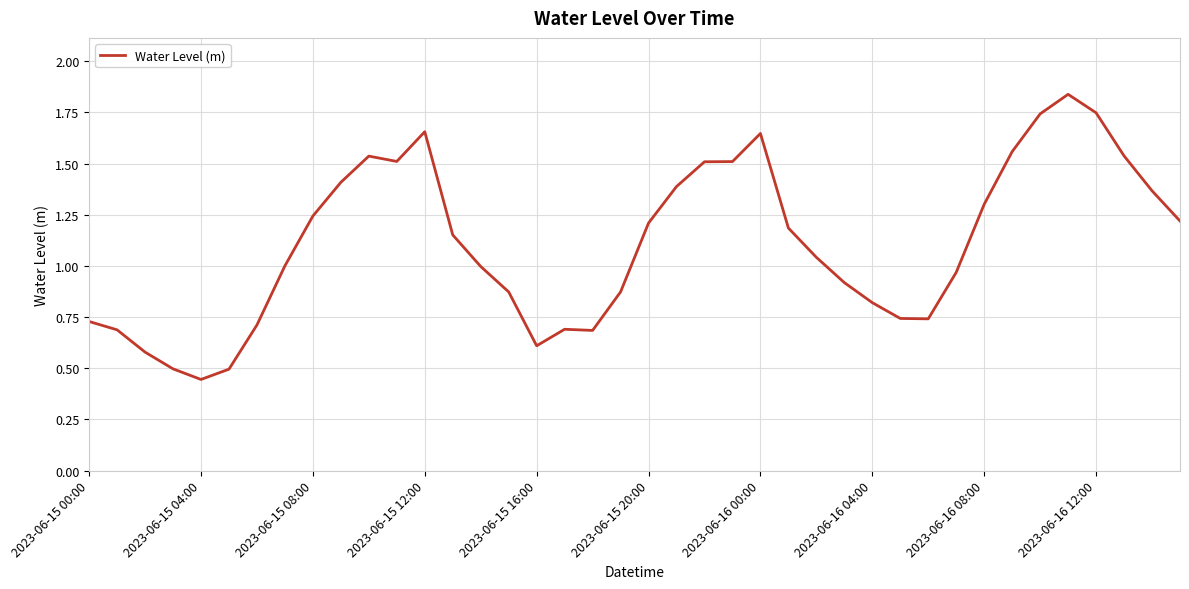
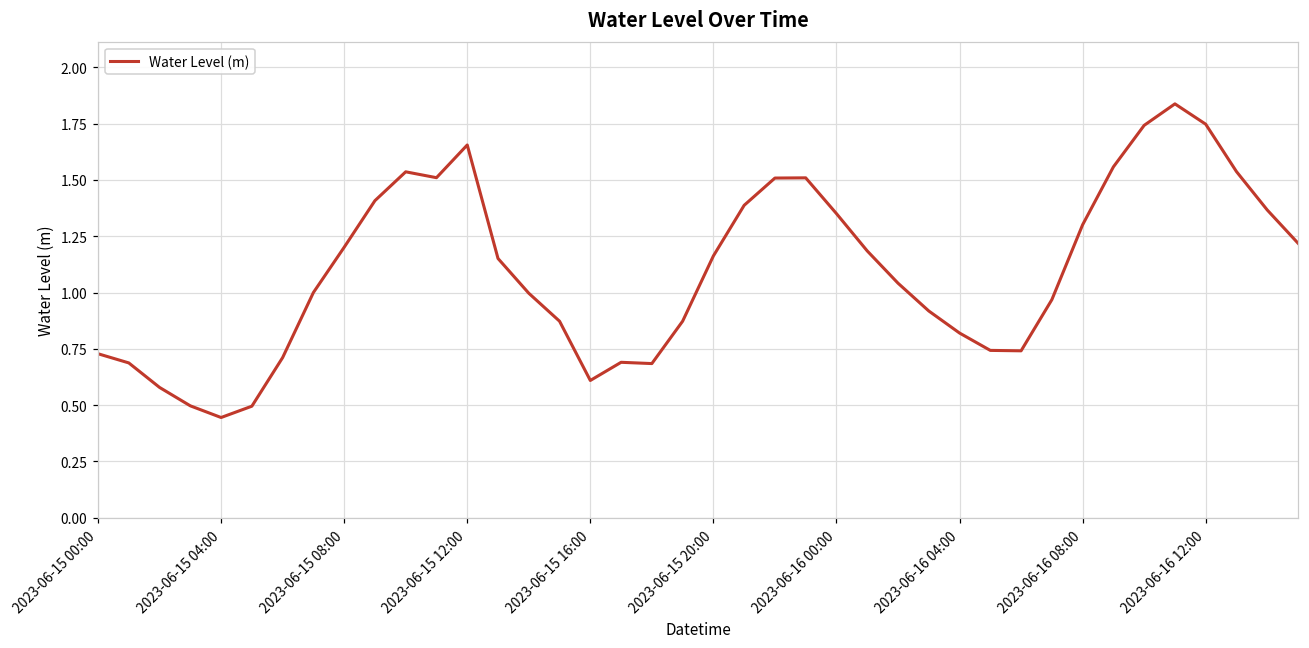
2023-06-15 08:00: 1.24 -> 1.20
2023-06-15 20:00: 1.21 -> 1.16
2023-06-16 00:00: 1.65 -> 1.35
